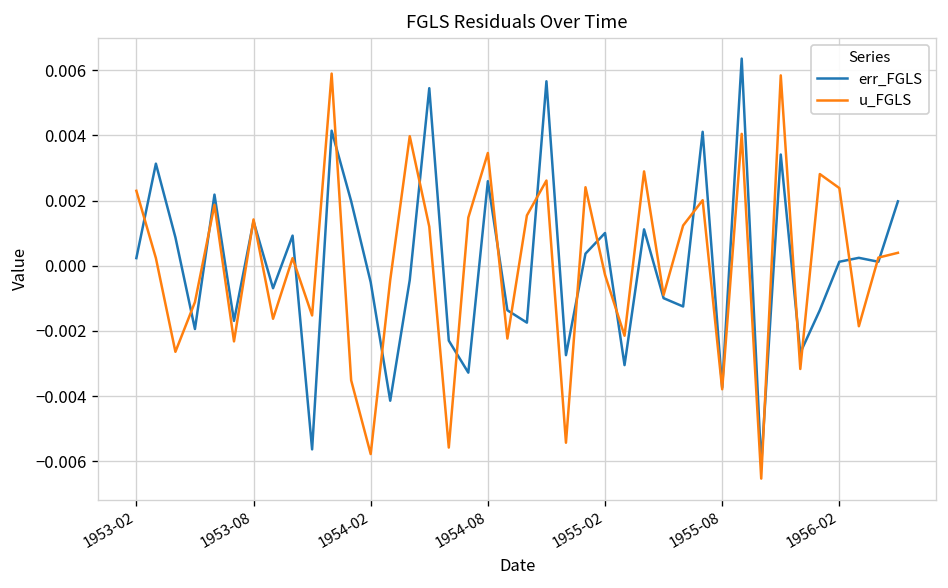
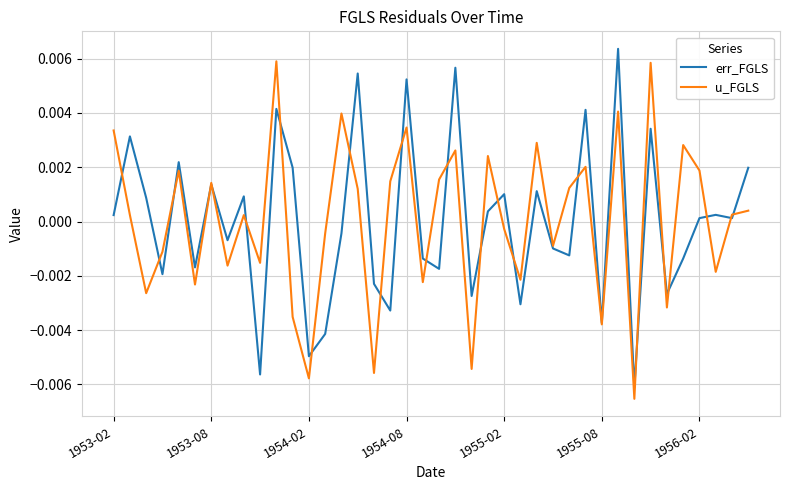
u_FGLS, 1953-02: 0.0023 -> 0.0034
err_FGLS, 1954-02: -0.0005 -> -0.0050
err_FGLS, 1954-08: 0.0026 -> 0.0052
u_FGLS, 1956-02: 0.0024 -> 0.0019
